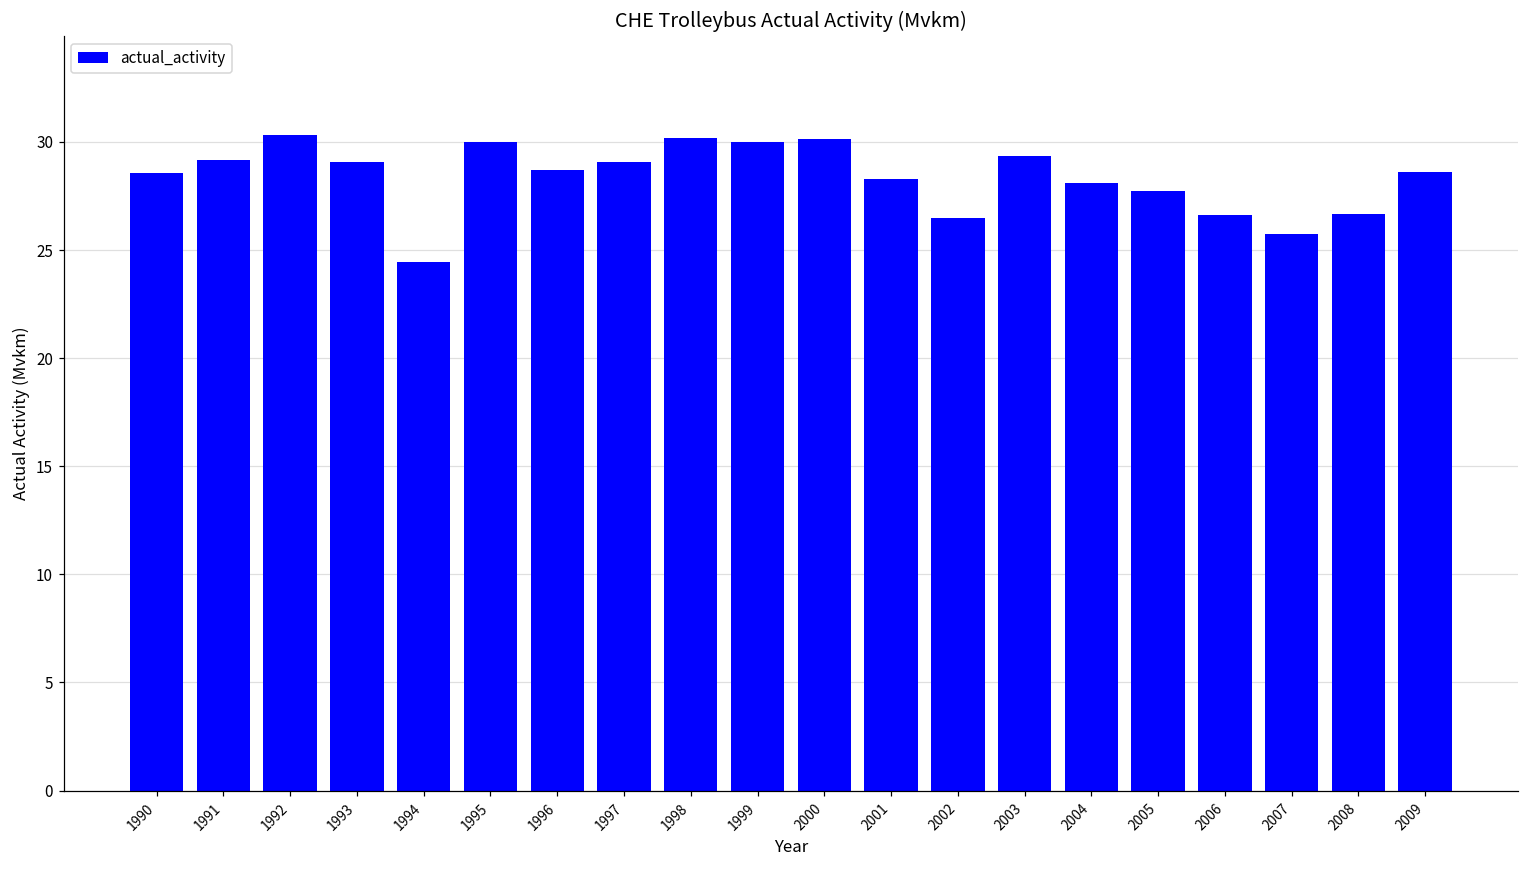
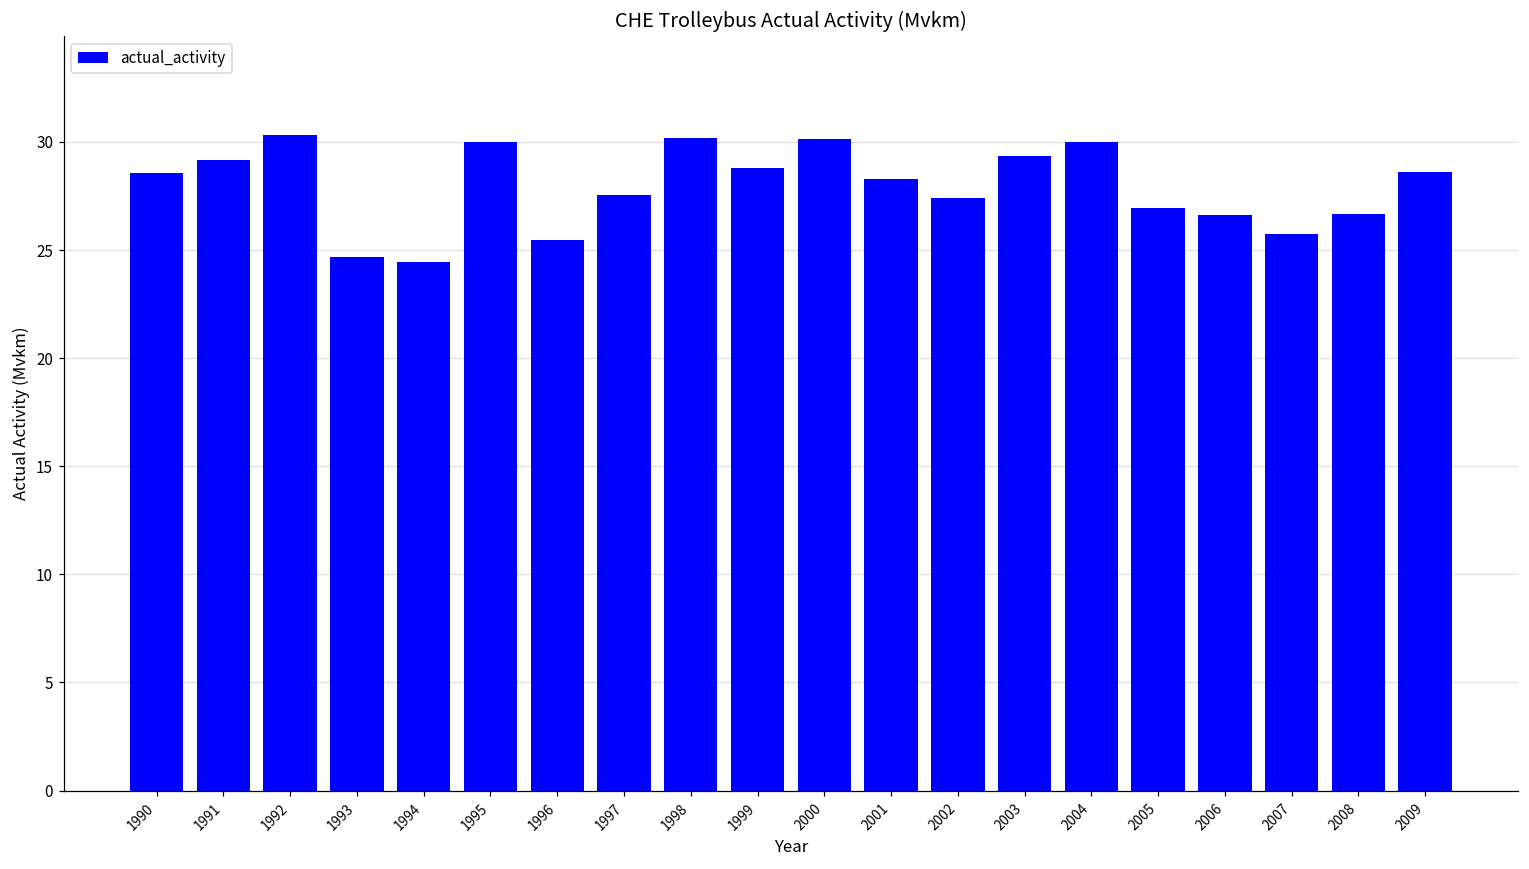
1993: 29.1 -> 24.7
1996: 28.7 -> 25.5
1997: 29.1 -> 27.6
1999: 30.0 -> 28.8
2002: 26.5 -> 27.4
2004: 28.1 -> 30.0
2005: 27.7 -> 27.0
